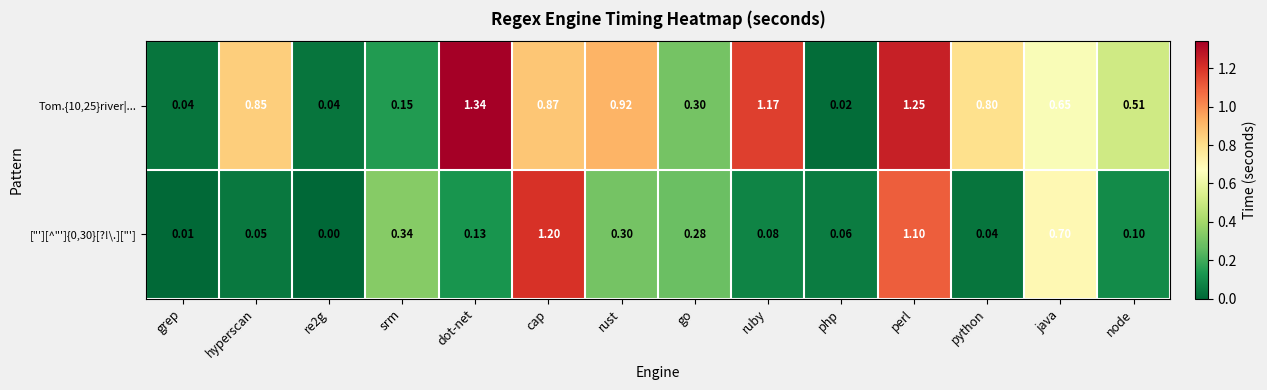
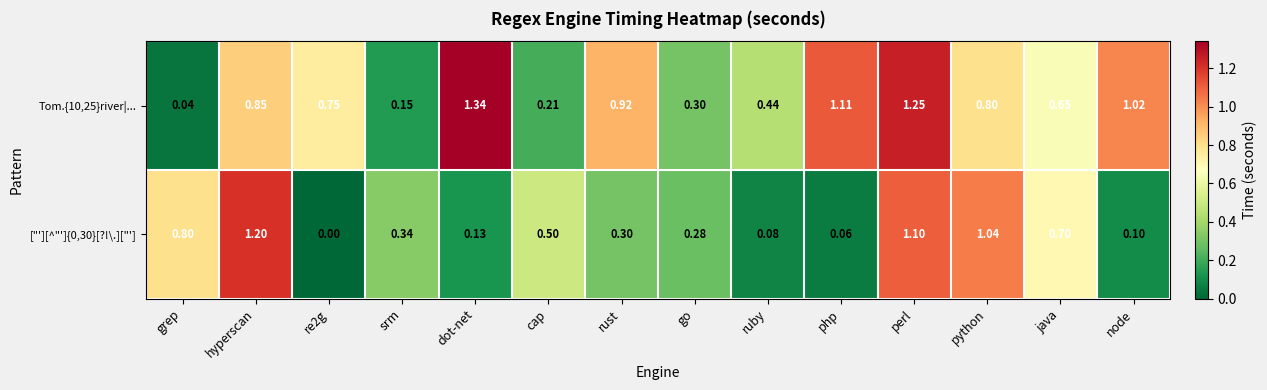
Tom.{10,25}river|..., re2g: 0.04 -> 0.75
Tom.{10,25}river|..., cap: 0.87 -> 0.21
Tom.{10,25}river|..., ruby: 1.17 -> 0.44
Tom.{10,25}river|..., php: 0.02 -> 1.11
Tom.{10,25}river|..., node: 0.51 -> 1.02
["'][^"']{0,30}[?!\.]["'], grep: 0.01 -> 0.80
["'][^"']{0,30}[?!\.]["'], hyperscan: 0.05 -> 1.20
["'][^"']{0,30}[?!\.]["'], cap: 1.20 -> 0.50
["'][^"']{0,30}[?!\.]["'], python: 0.04 -> 1.04
